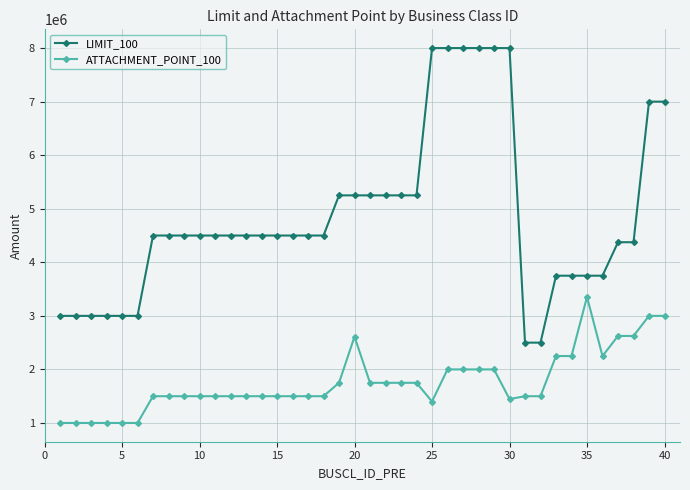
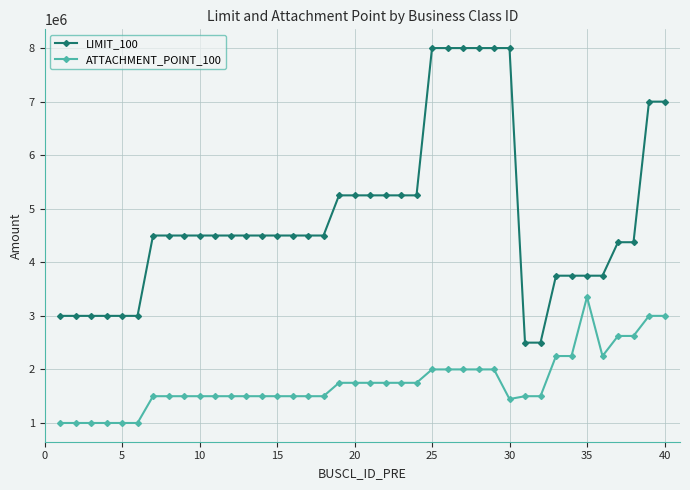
ATTACHMENT_POINT_100, 20: 2600000 -> 1800000
ATTACHMENT_POINT_100, 25: 1400000 -> 2000000
